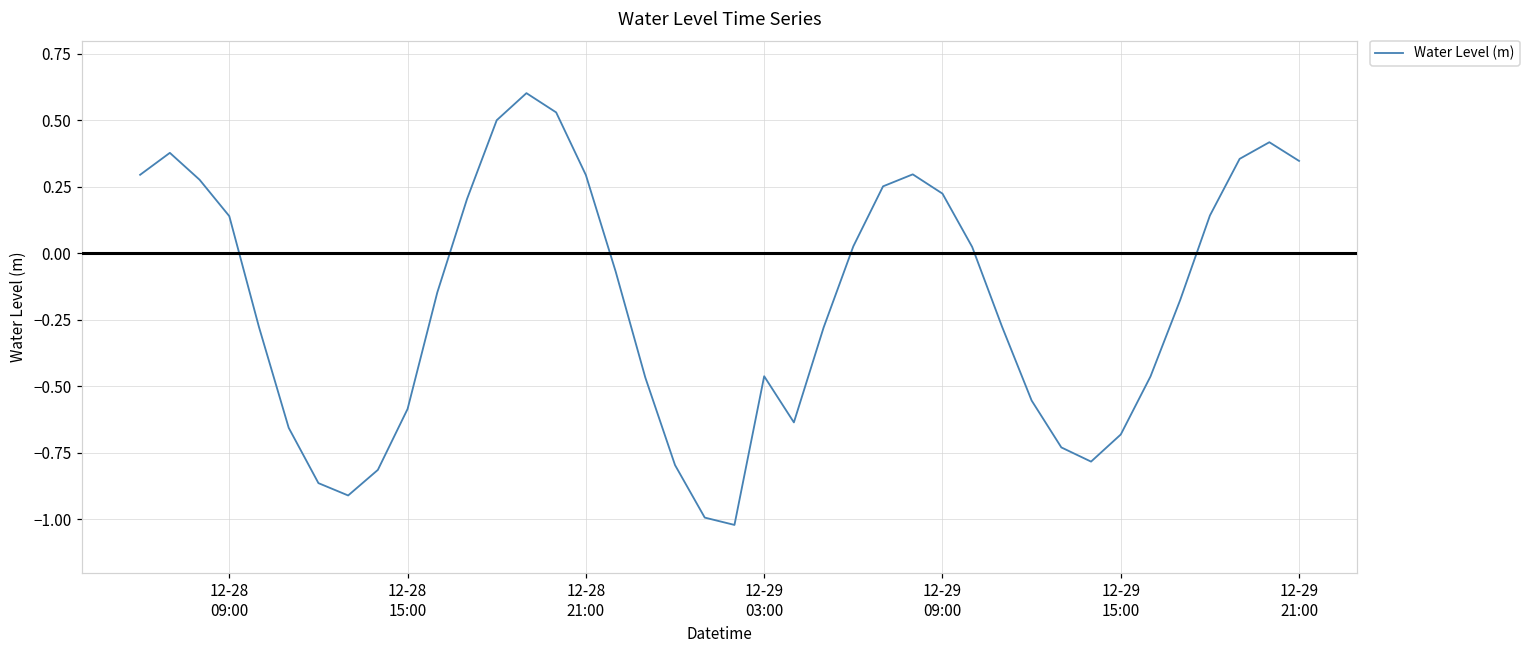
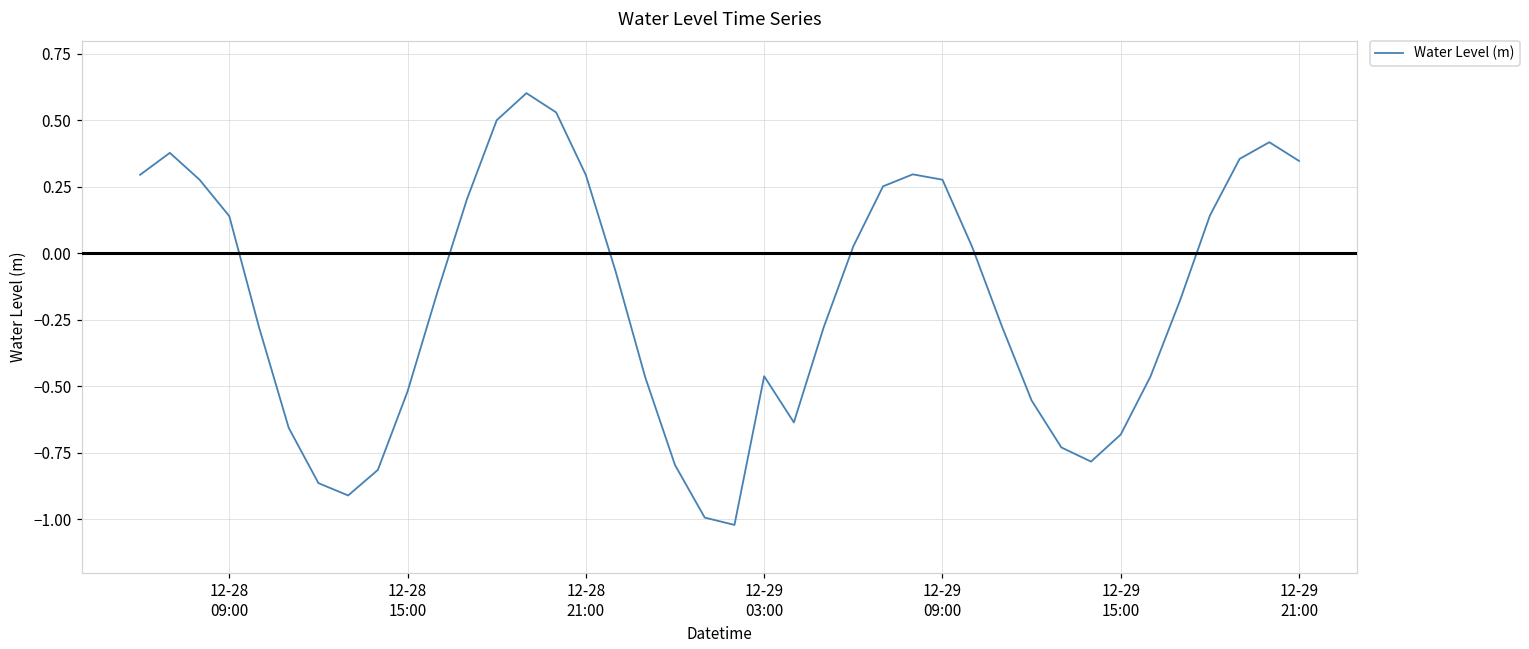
12-28 15:00: -0.58 -> -0.52
12-29 09:00: 0.22 -> 0.28
